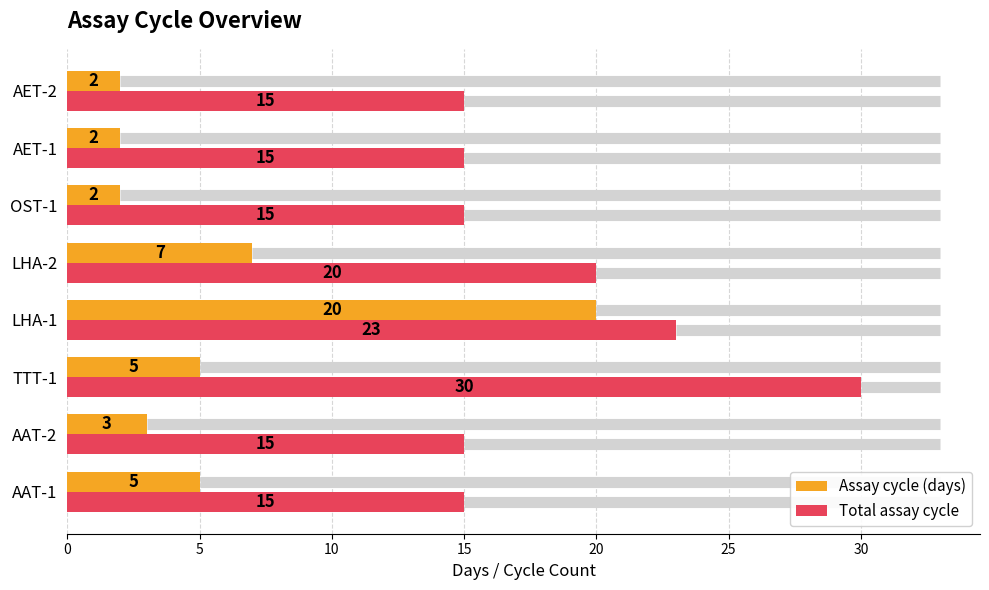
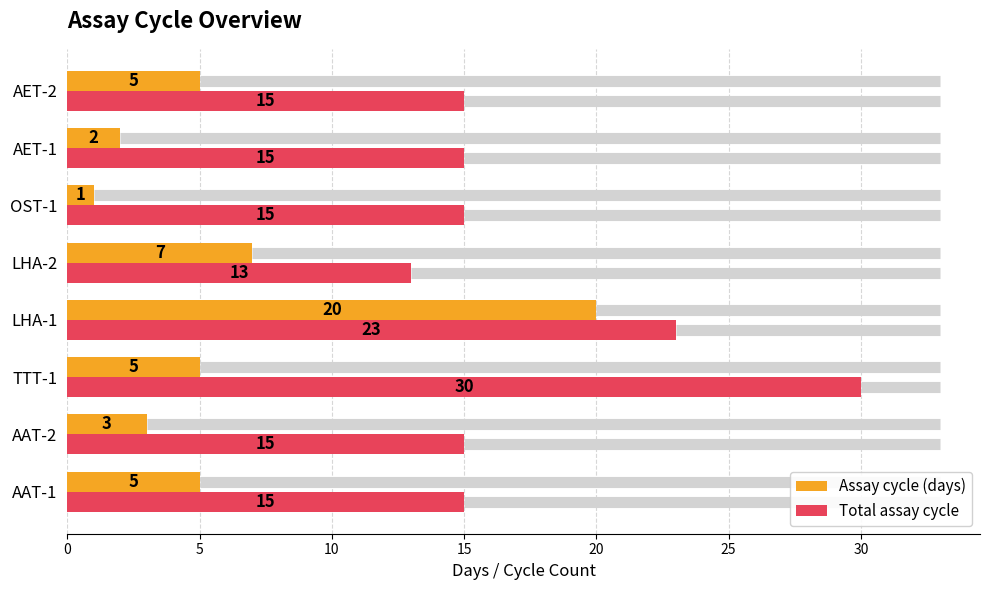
Assay cycle (days), AET-2: 2 -> 5
Assay cycle (days), OST-1: 2 -> 1
Total assay cycle, LHA-2: 20 -> 13
